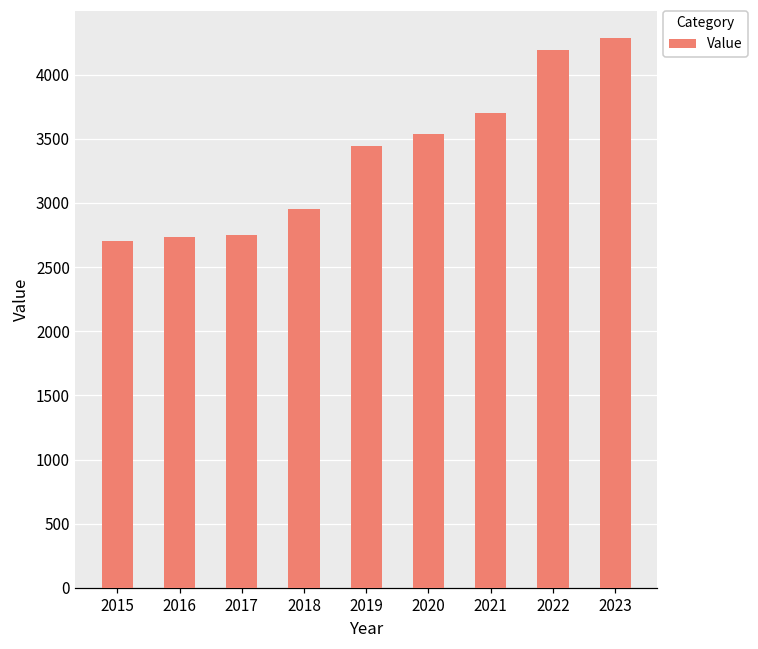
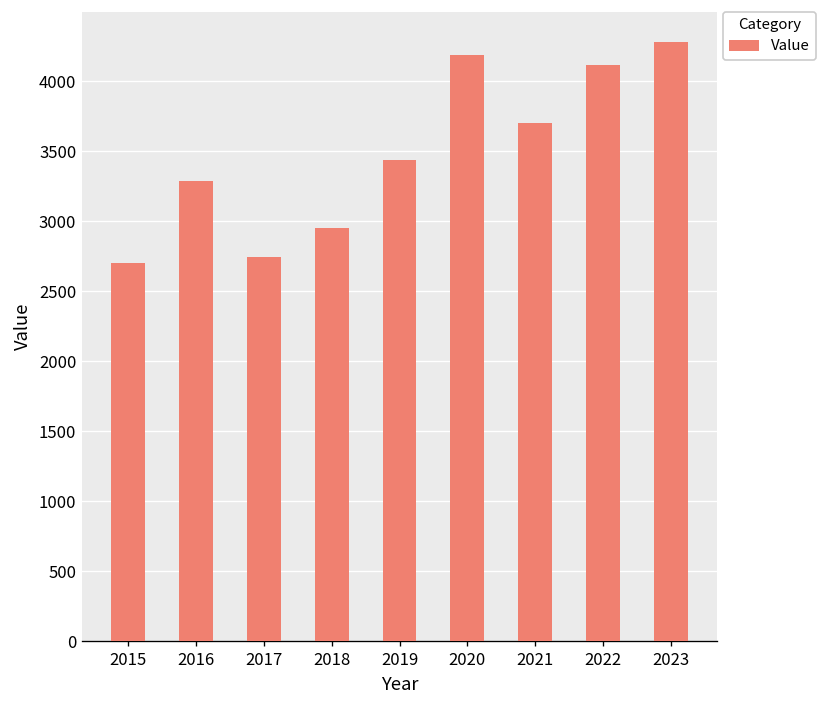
2016: 2740 -> 3290
2020: 3530 -> 4190
2022: 4190 -> 4120
